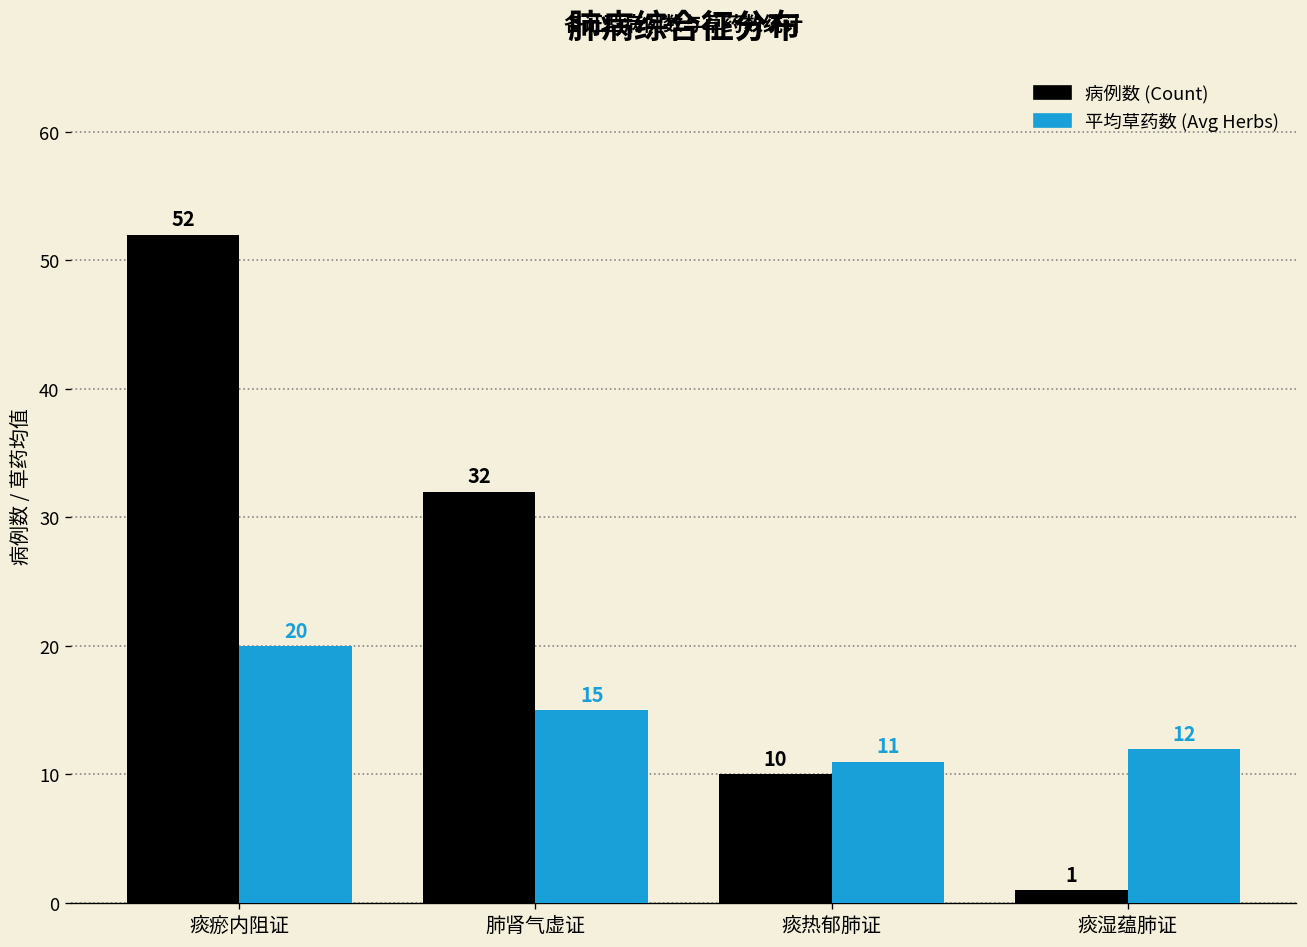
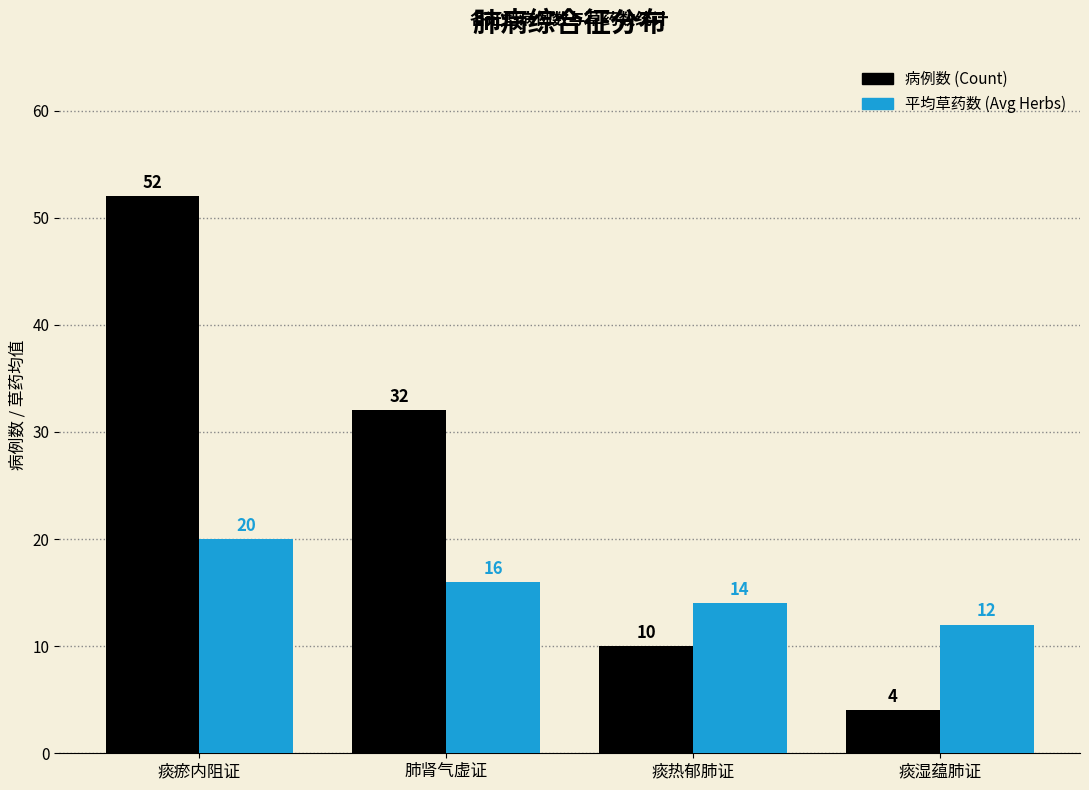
平均草药数 (Avg Herbs), 肺肾气虚证: 15 -> 16
平均草药数 (Avg Herbs), 痰热郁肺证: 11 -> 14
病例数 (Count), 痰湿蕴肺证: 1 -> 4
